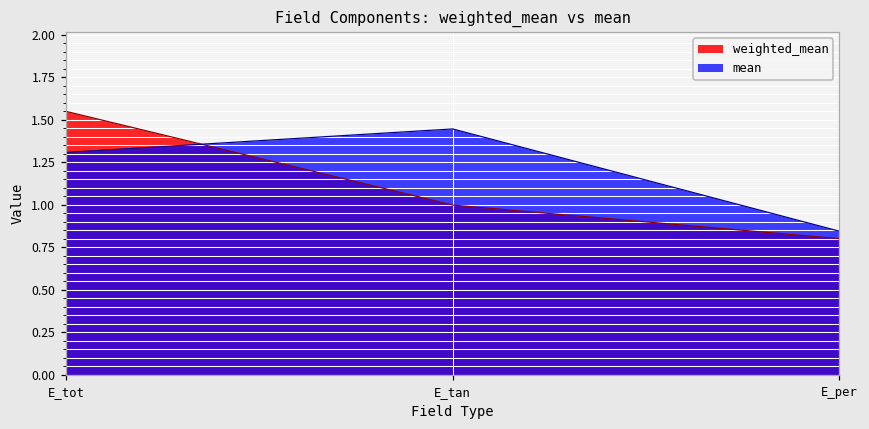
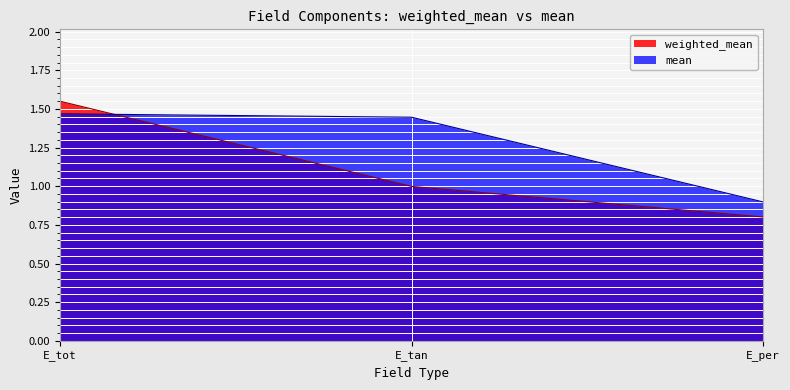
mean, E_tot: 1.31 -> 1.47
mean, E_per: 0.84 -> 0.90
